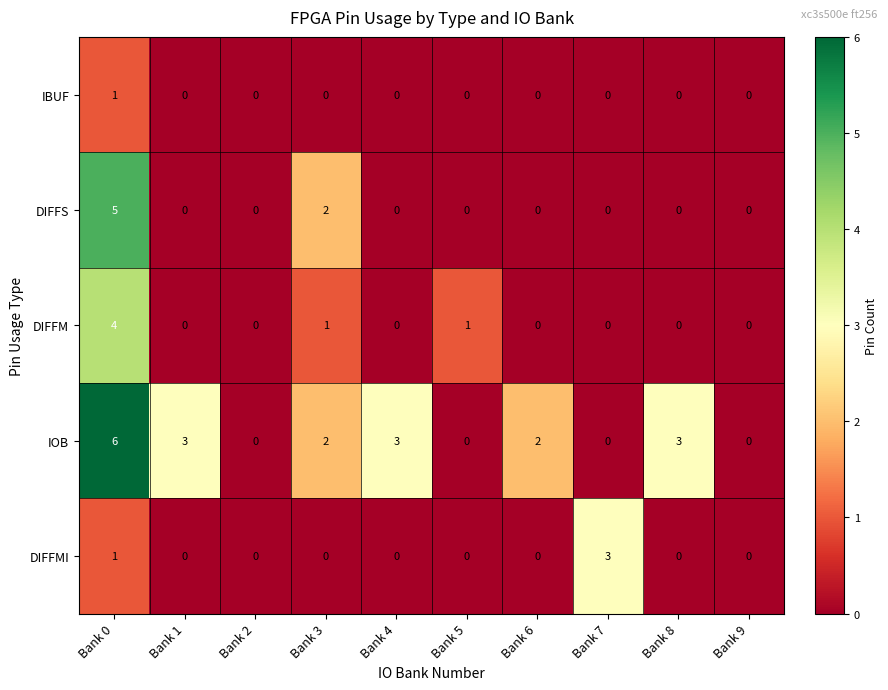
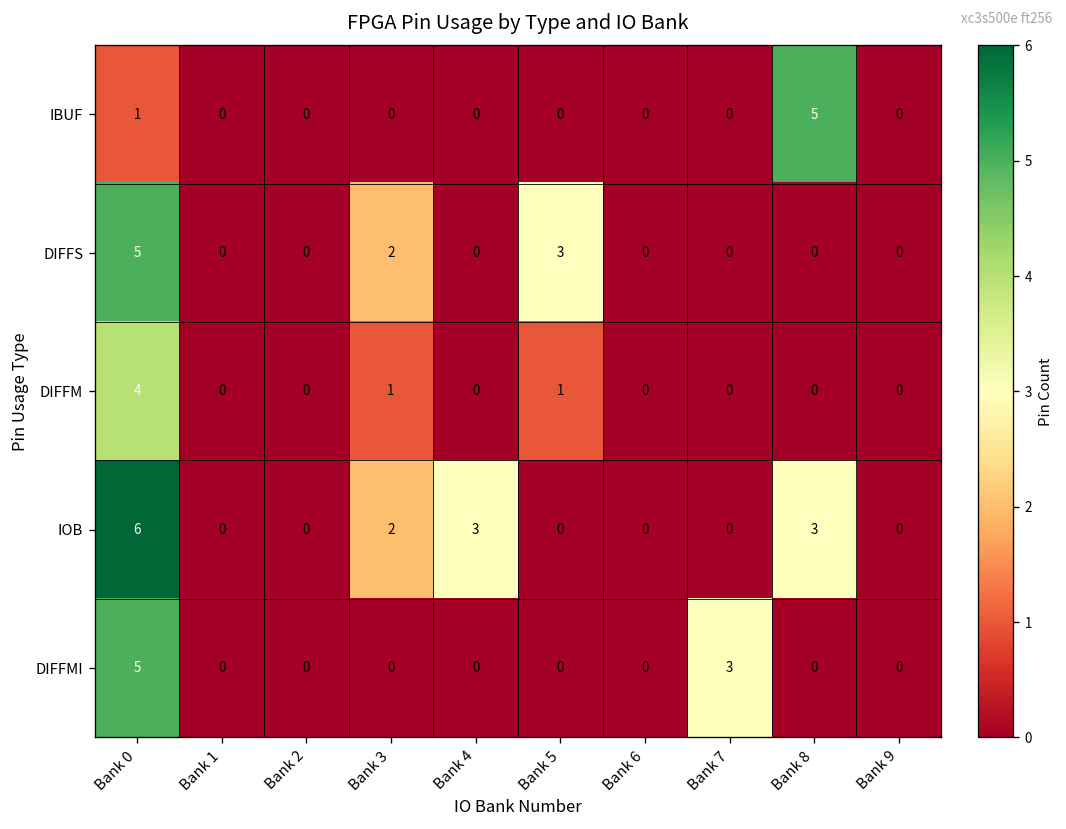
IBUF, Bank 8: 0 -> 5
DIFFS, Bank 5: 0 -> 3
IOB, Bank 1: 3 -> 0
IOB, Bank 6: 2 -> 0
DIFFMI, Bank 0: 1 -> 5
